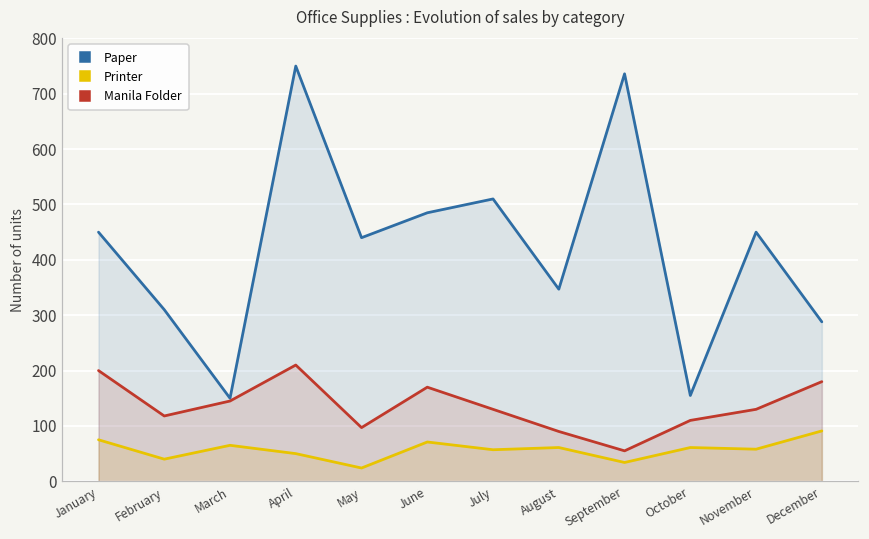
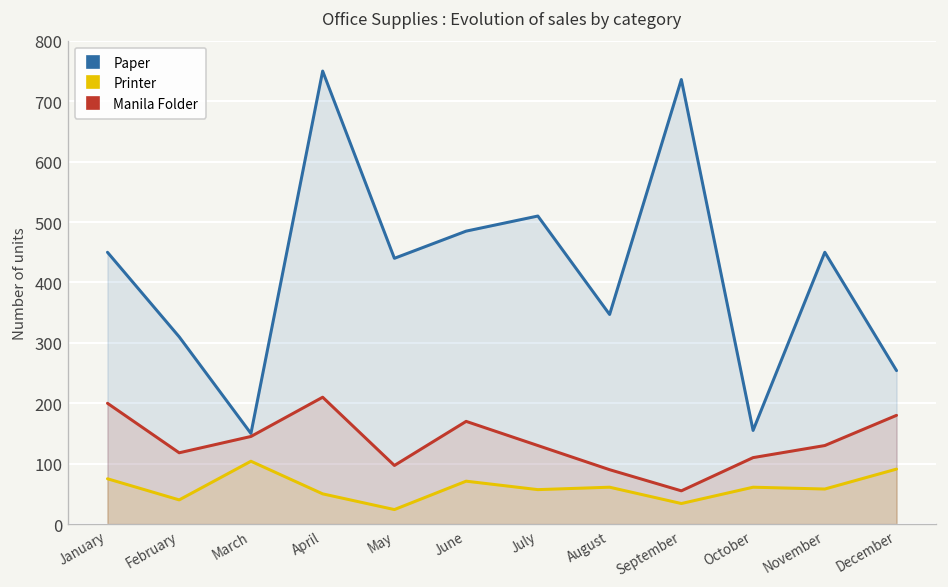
Printer, March: 70 -> 100
Paper, December: 290 -> 250
